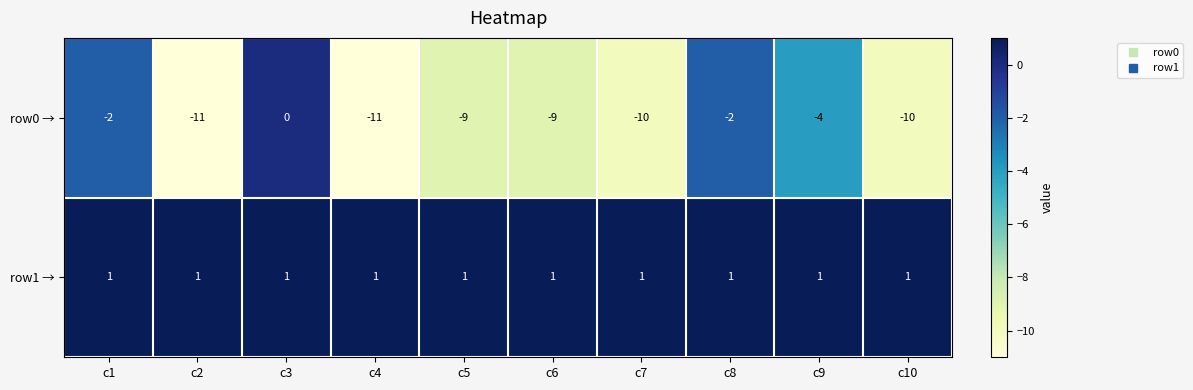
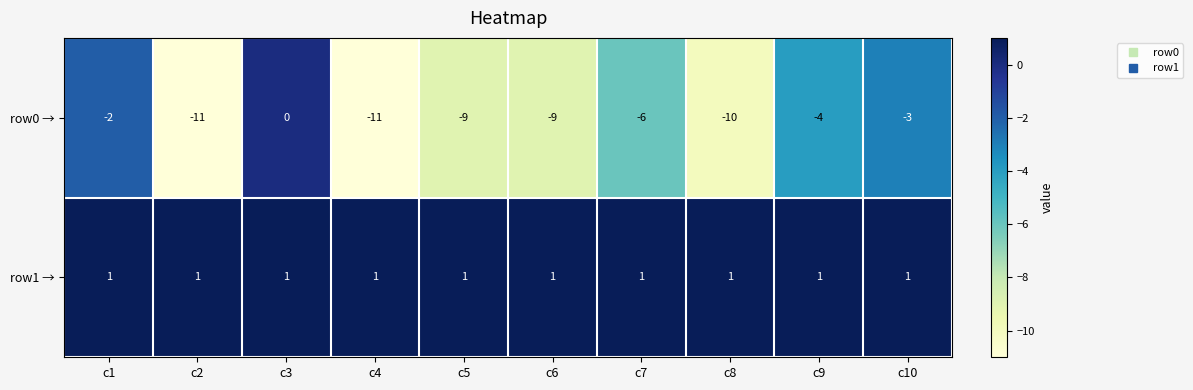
row0 →, c7: -10 -> -6
row0 →, c8: -2 -> -10
row0 →, c10: -10 -> -3
